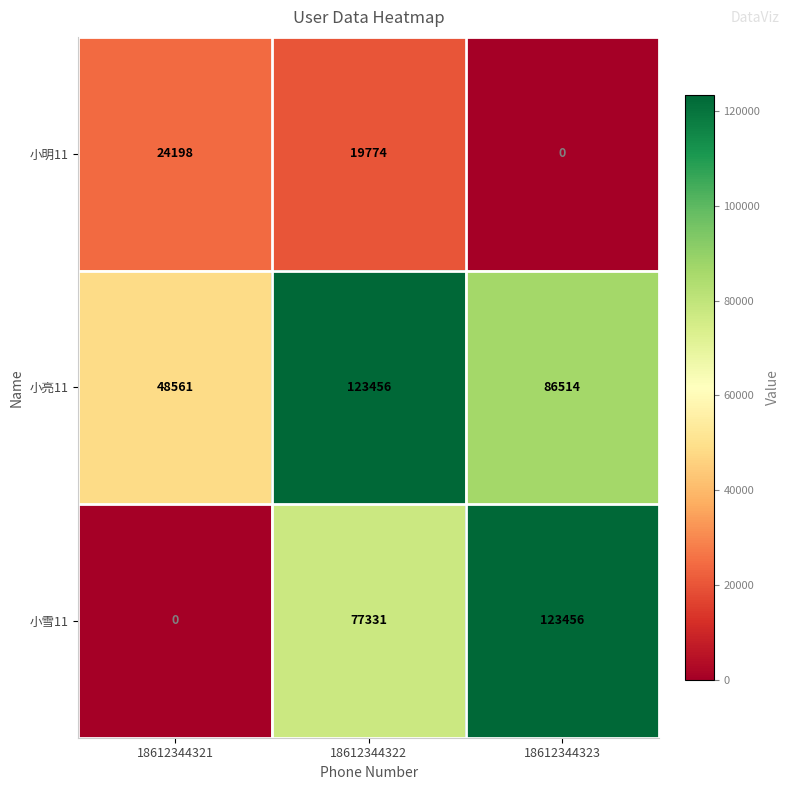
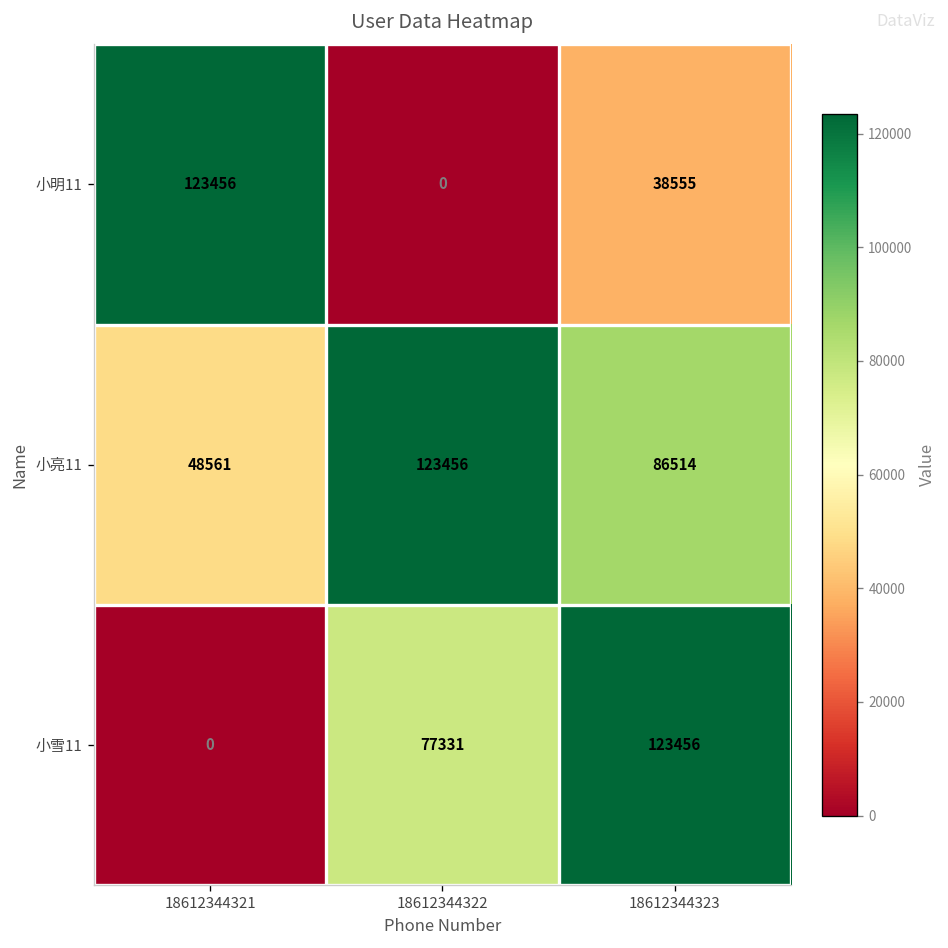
小明11, 18612344321: 24198 -> 123456
小明11, 18612344322: 19774 -> 0
小明11, 18612344323: 0 -> 38555
